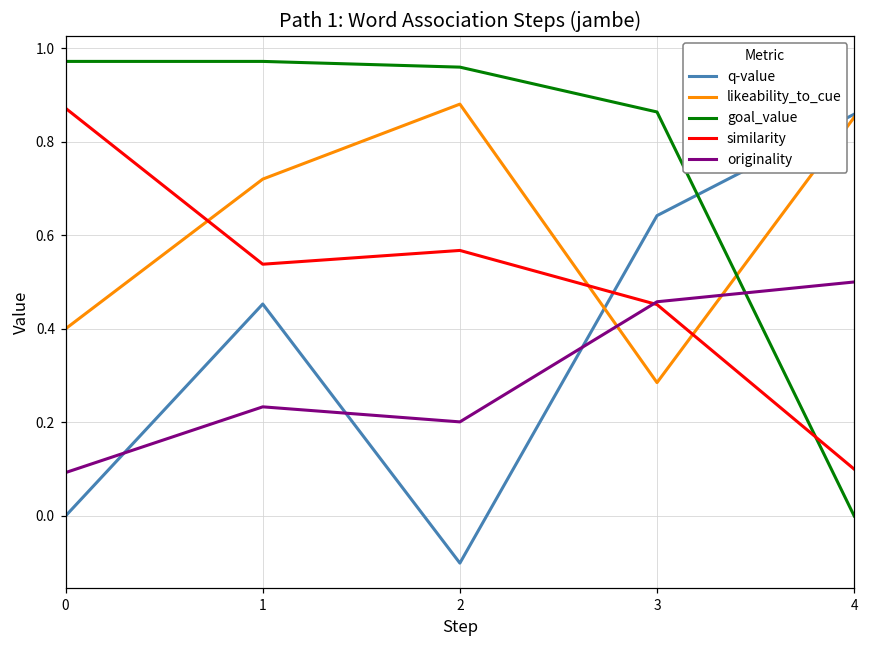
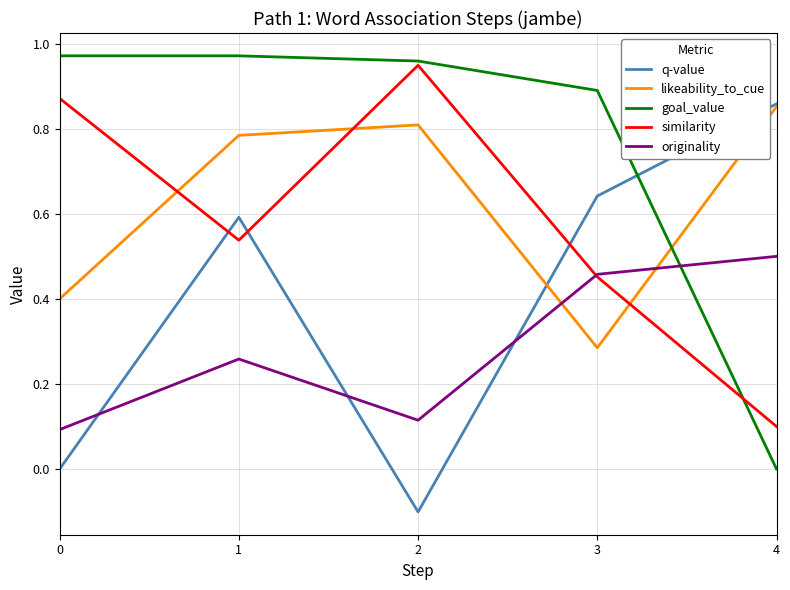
q-value, 1: 0.45 -> 0.59
likeability_to_cue, 1: 0.72 -> 0.78
originality, 1: 0.23 -> 0.26
likeability_to_cue, 2: 0.88 -> 0.81
similarity, 2: 0.57 -> 0.95
originality, 2: 0.20 -> 0.11
goal_value, 3: 0.86 -> 0.89
